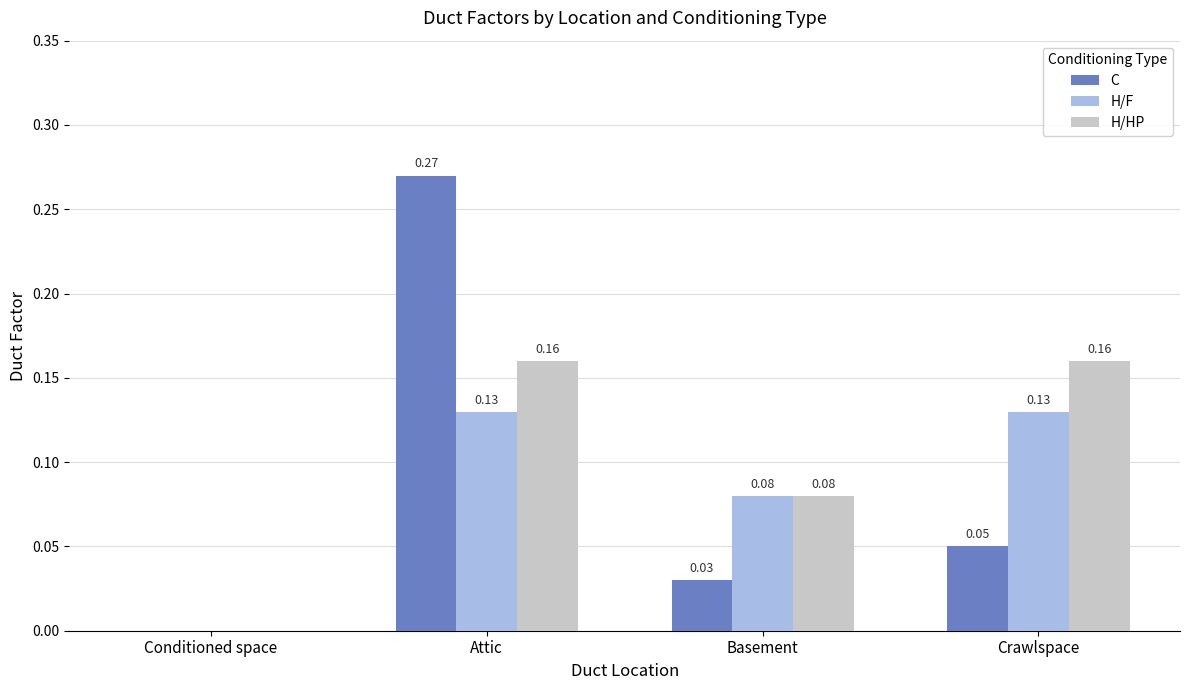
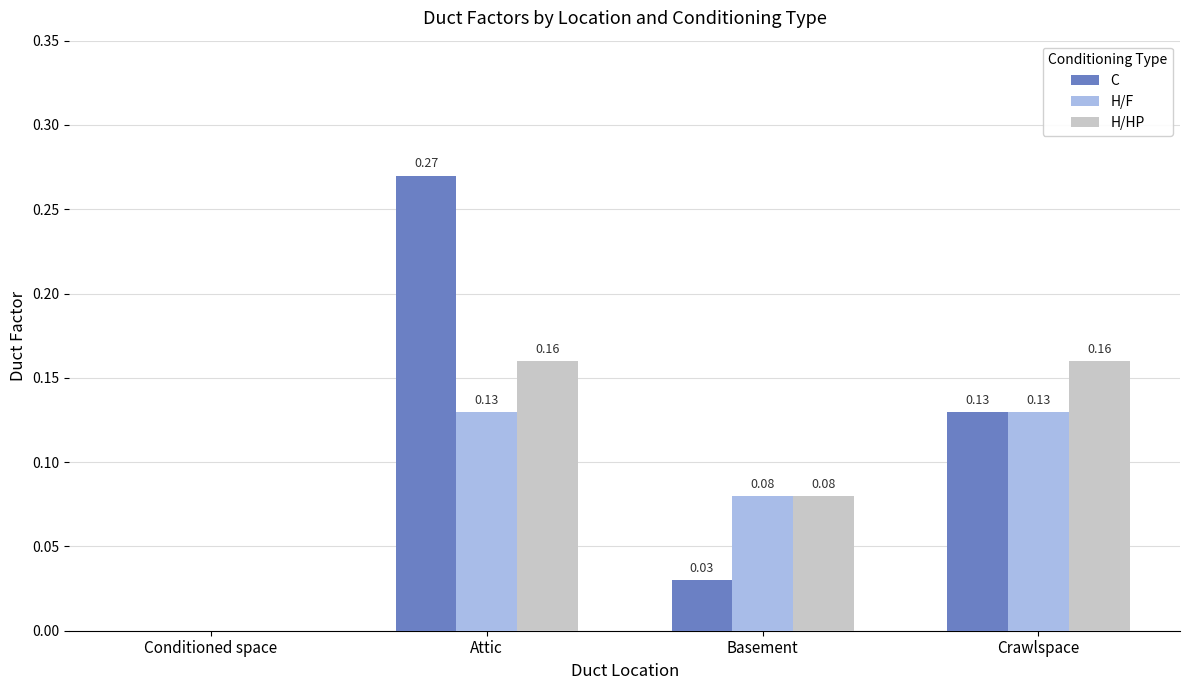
C, Crawlspace: 0.05 -> 0.13
